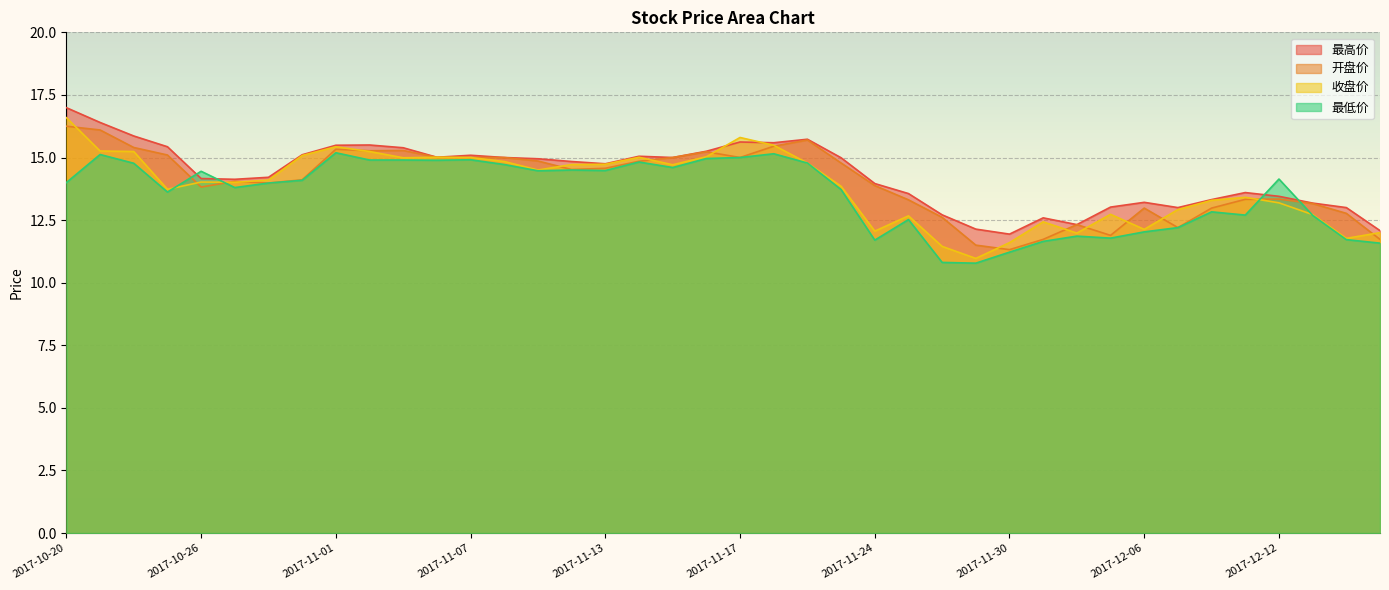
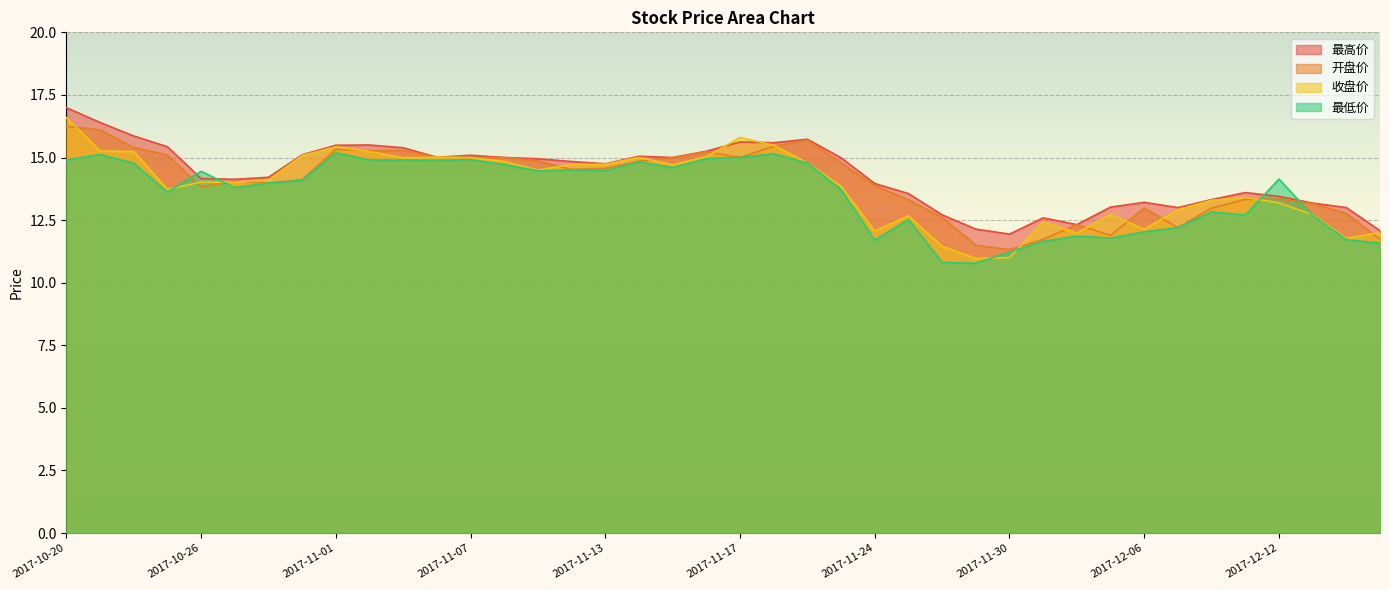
最低价, 2017-10-20: 14.0 -> 14.9
收盘价, 2017-11-30: 11.6 -> 11.0
